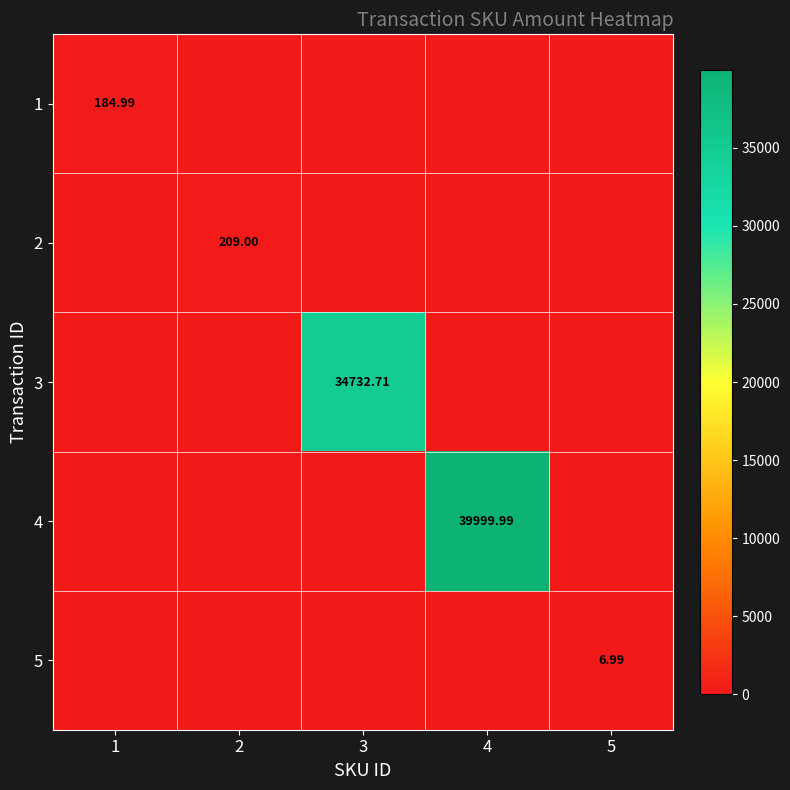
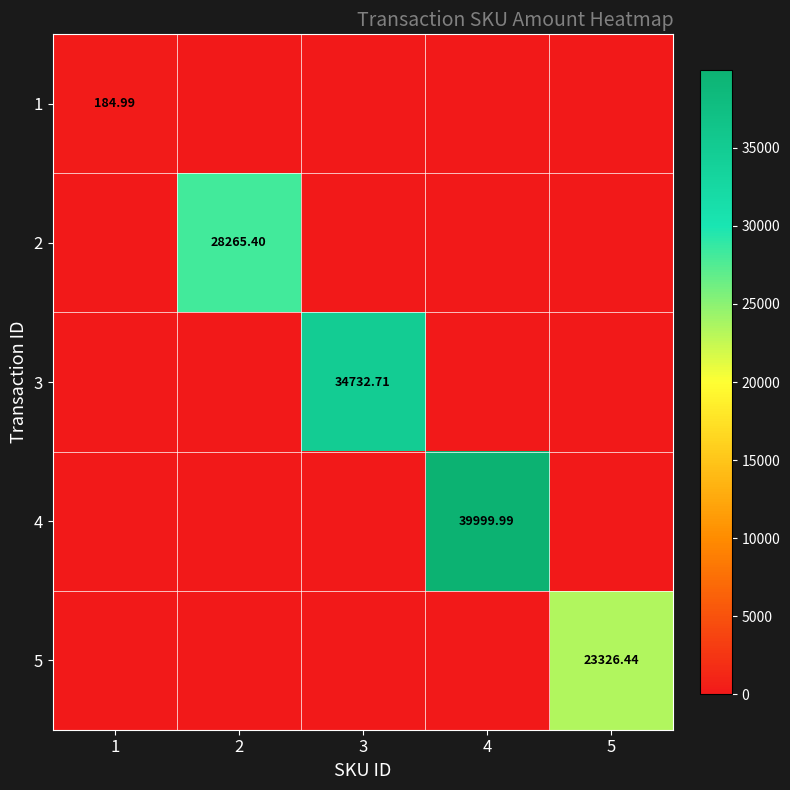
2, 2: 209.00 -> 28265.40
5, 5: 6.99 -> 23326.44
